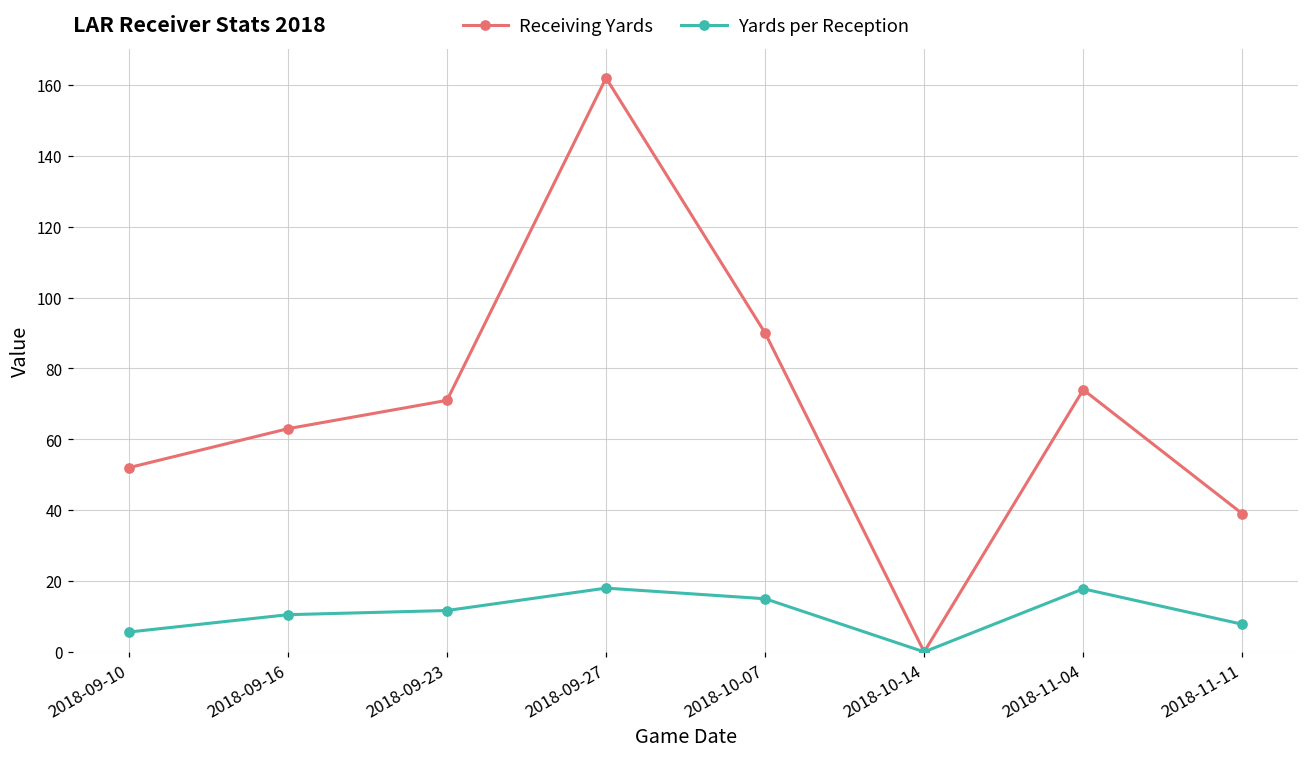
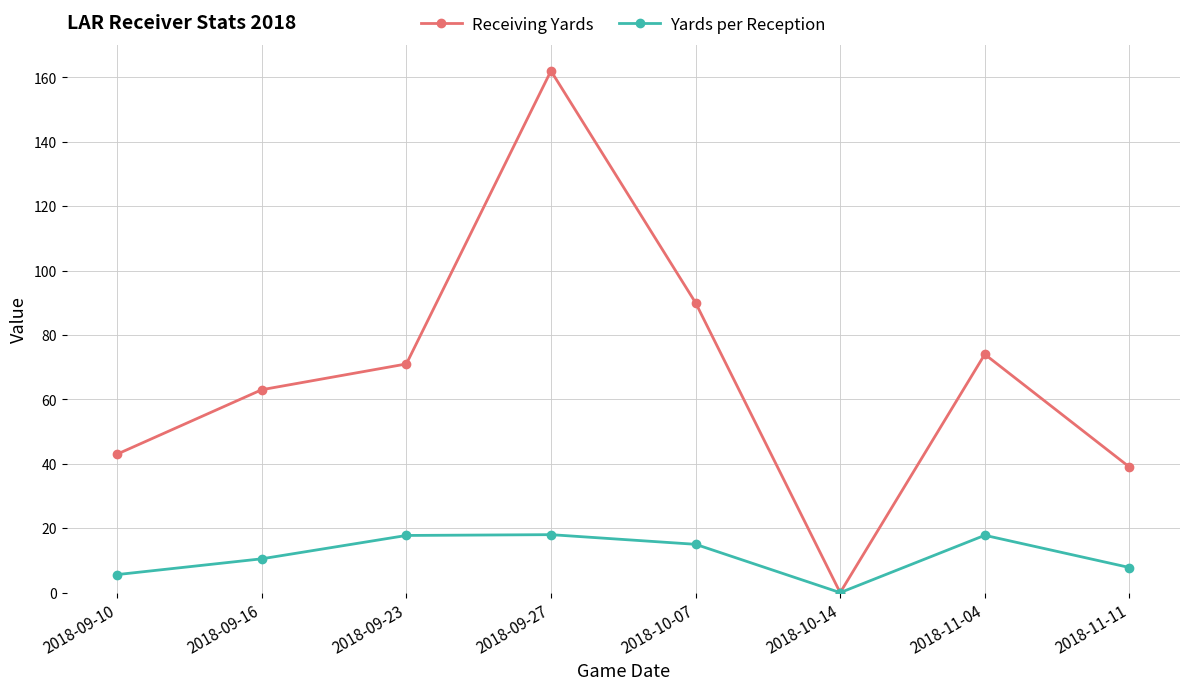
Receiving Yards, 2018-09-10: 52 -> 43
Yards per Reception, 2018-09-23: 12 -> 18
